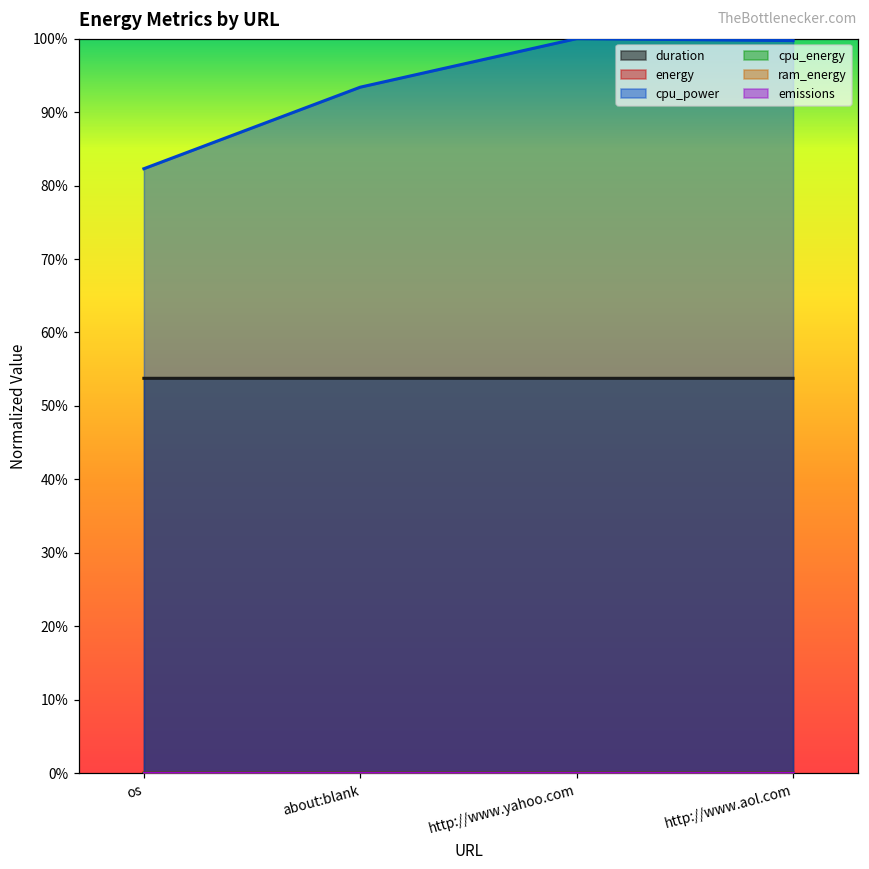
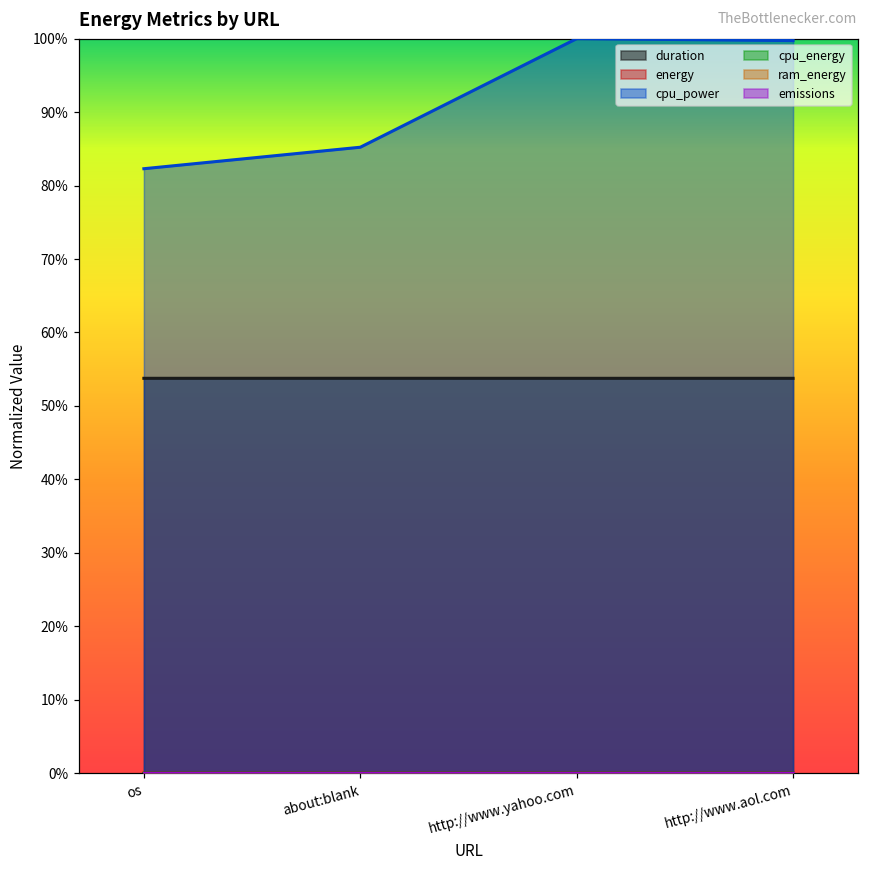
cpu_power, about:blank: 93% -> 85%
